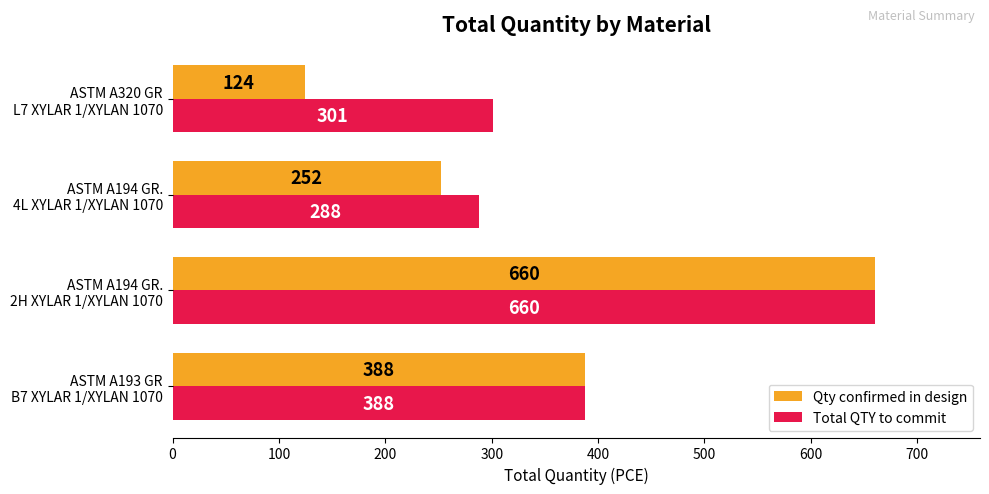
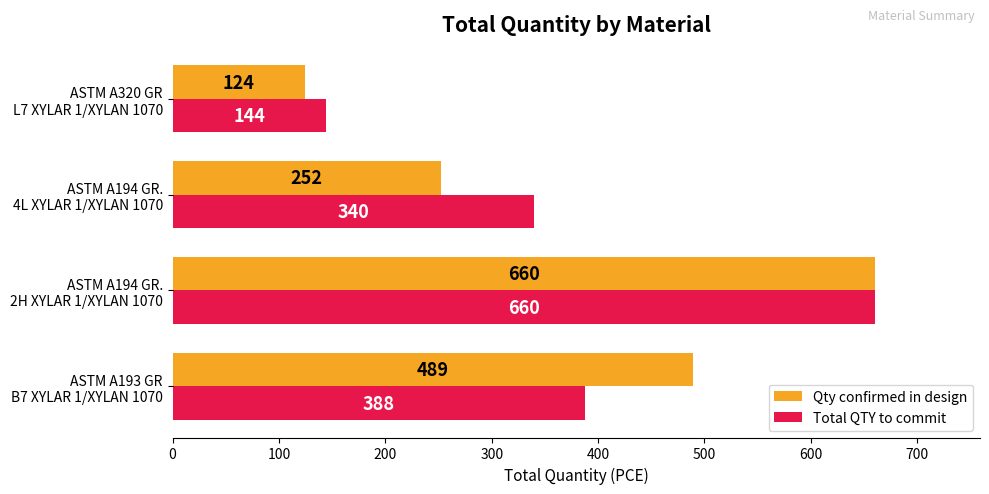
Total QTY to commit, ASTM A320 GR L7 XYLAR 1/XYLAN 1070: 301 -> 144
Total QTY to commit, ASTM A194 GR. 4L XYLAR 1/XYLAN 1070: 288 -> 340
Qty confirmed in design, ASTM A193 GR B7 XYLAR 1/XYLAN 1070: 388 -> 489
